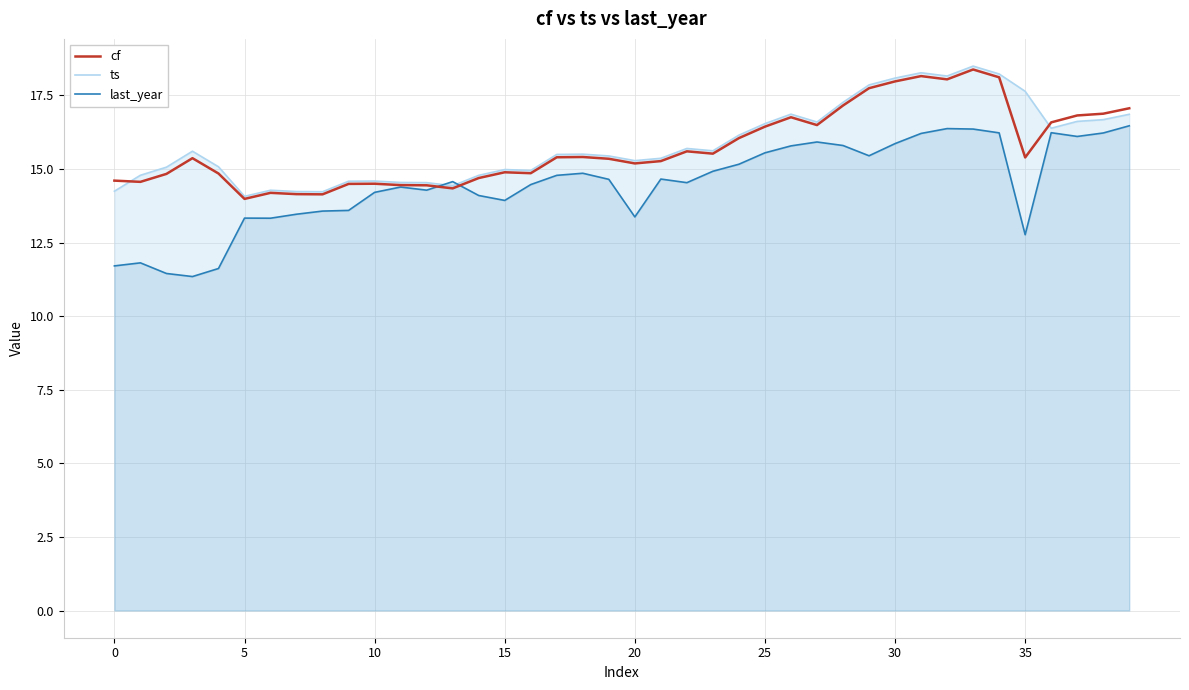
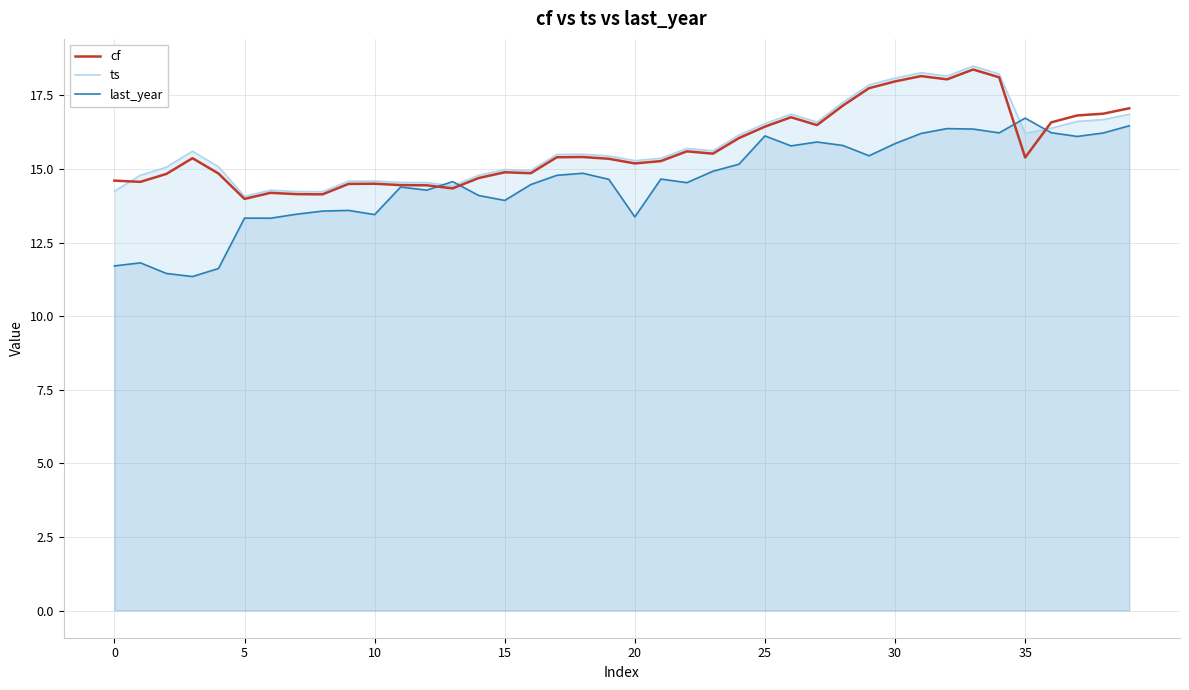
last_year, 10: 14.2 -> 13.5
last_year, 25: 15.6 -> 16.1
ts, 35: 17.6 -> 16.2
last_year, 35: 12.8 -> 16.7
